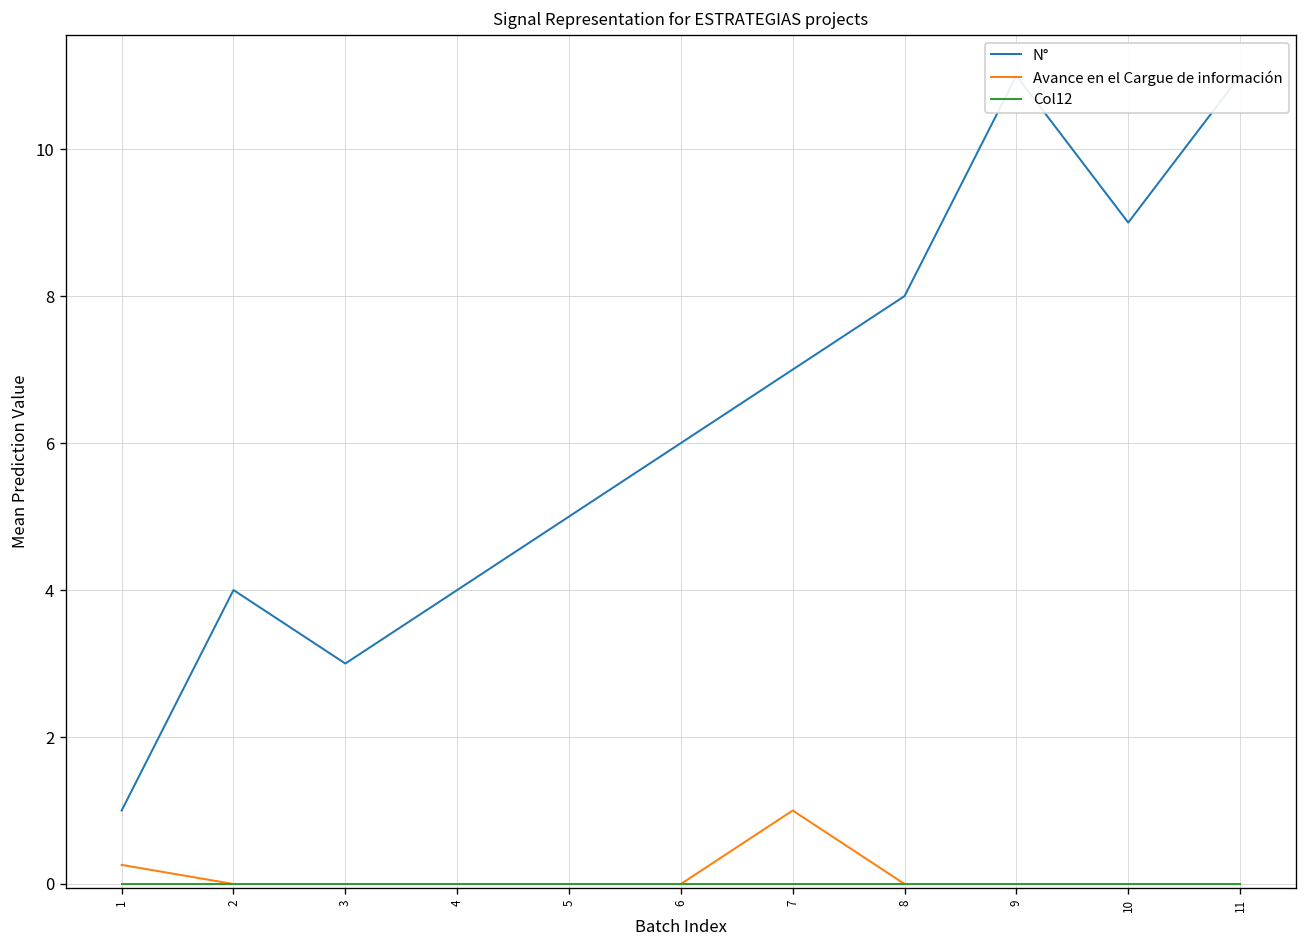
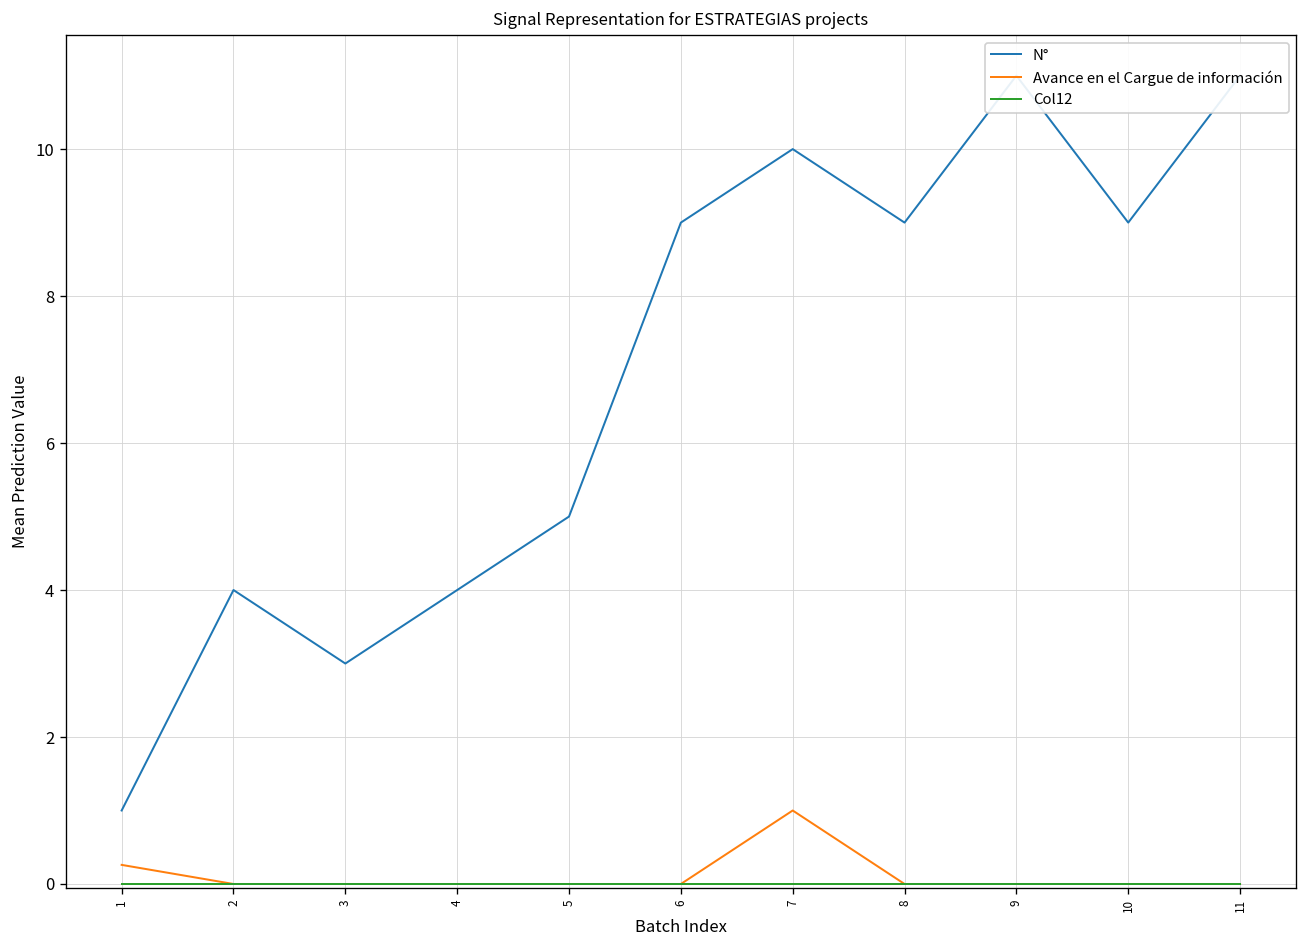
N°, 6: 6 -> 9
N°, 7: 7 -> 10
N°, 8: 8 -> 9
